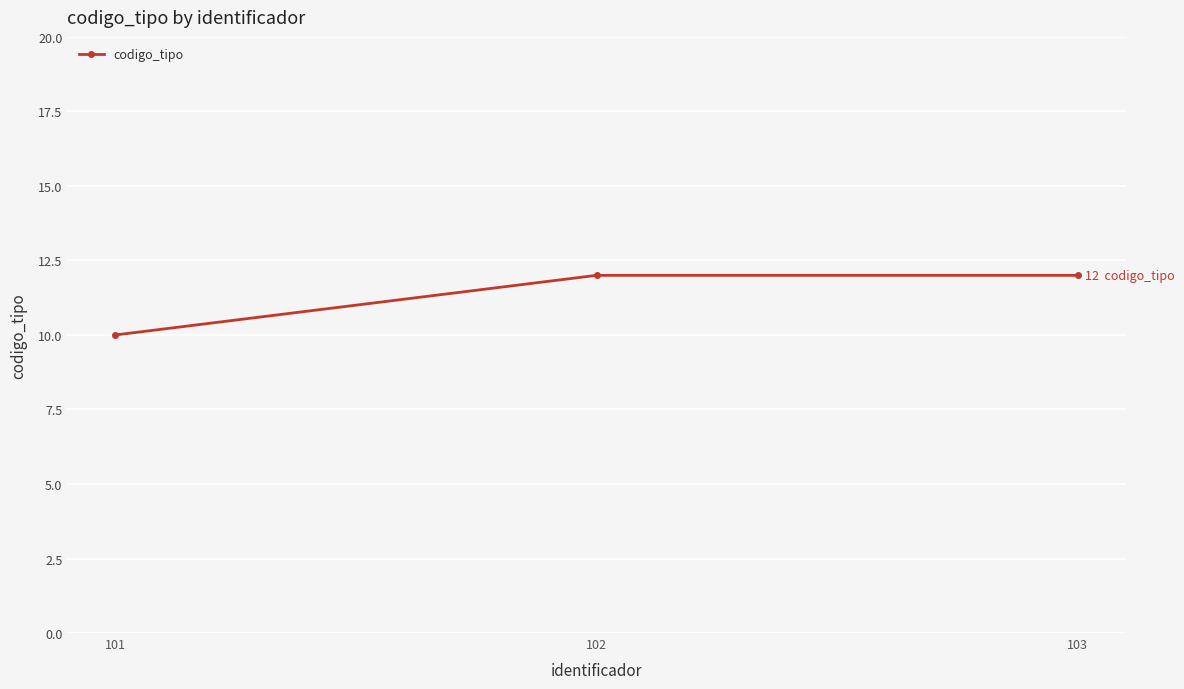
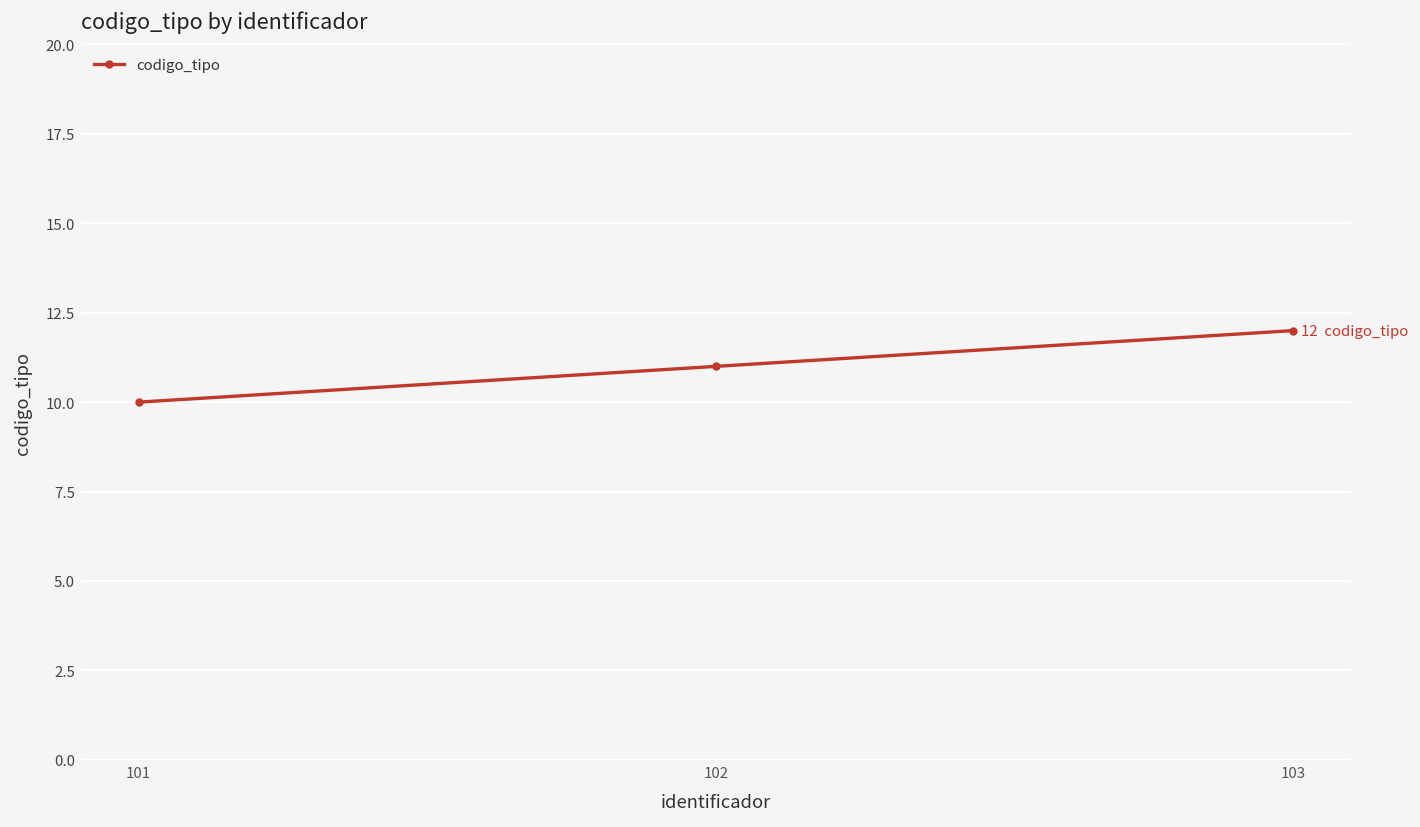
102: 12 -> 11
